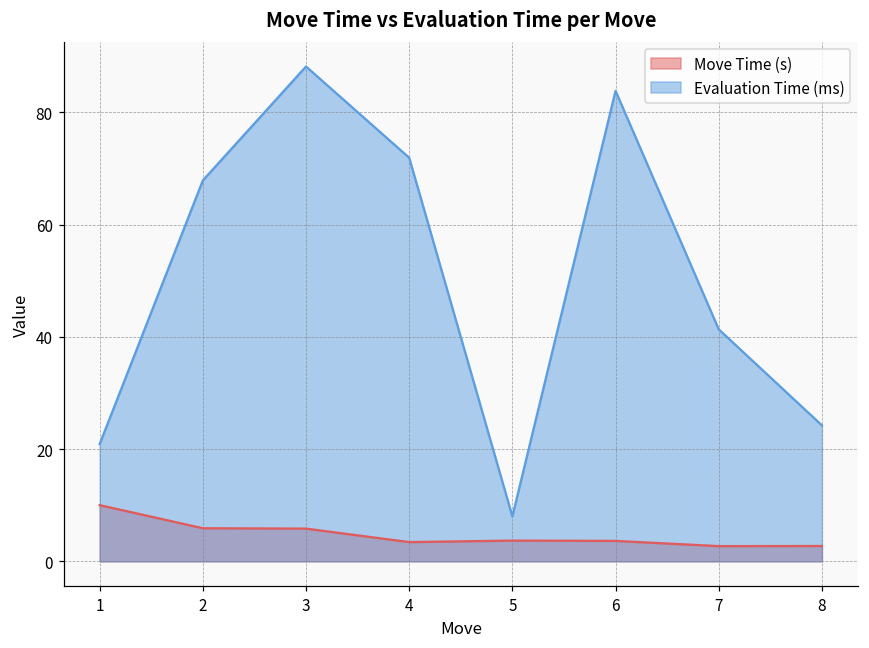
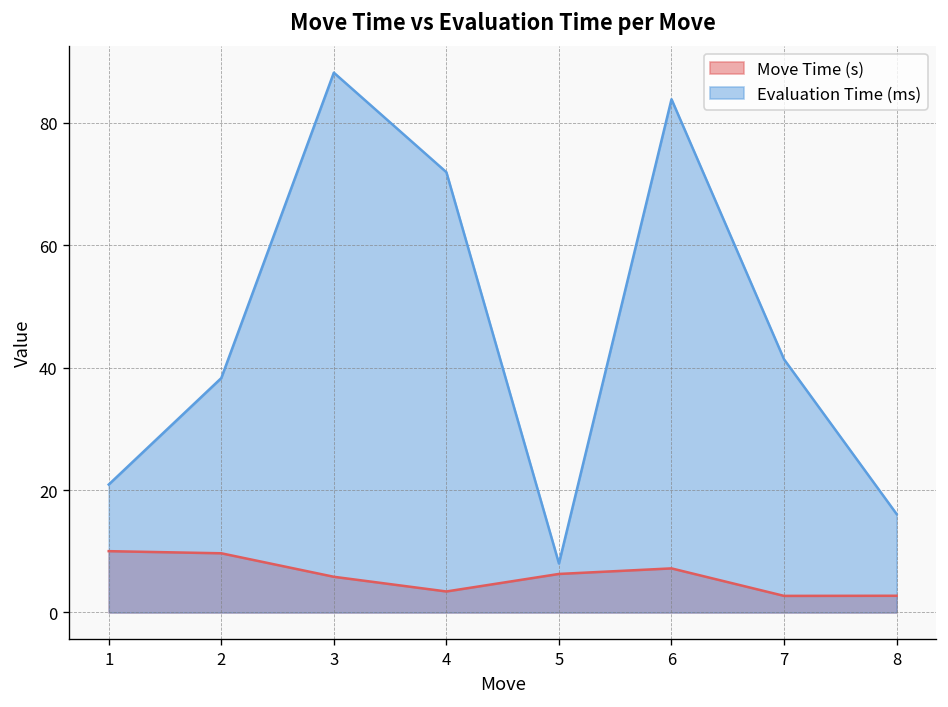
Move Time (s), 2: 6 -> 10
Evaluation Time (ms), 2: 68 -> 38
Move Time (s), 5: 4 -> 6
Move Time (s), 6: 4 -> 7
Evaluation Time (ms), 8: 24 -> 16
